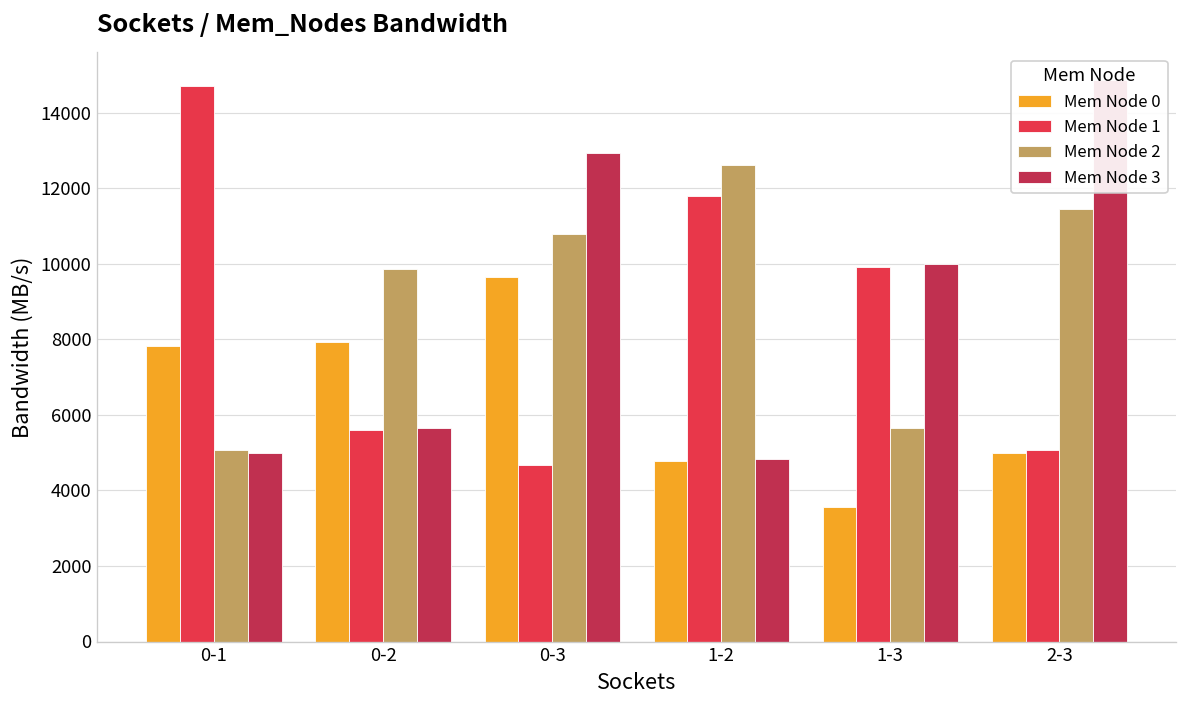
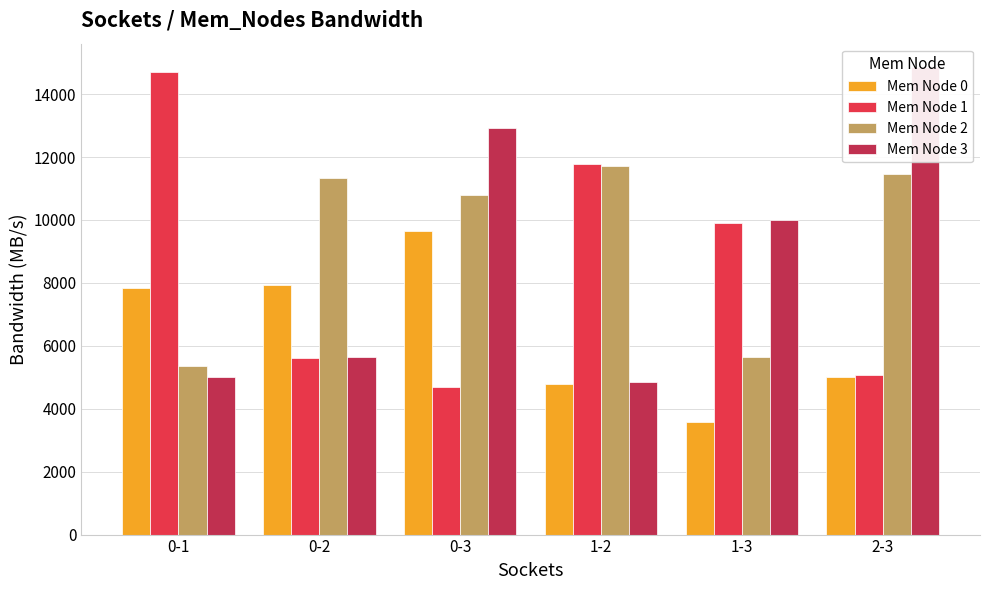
Mem Node 2, 0-1: 5100 -> 5300
Mem Node 2, 0-2: 9900 -> 11300
Mem Node 2, 1-2: 12600 -> 11700
